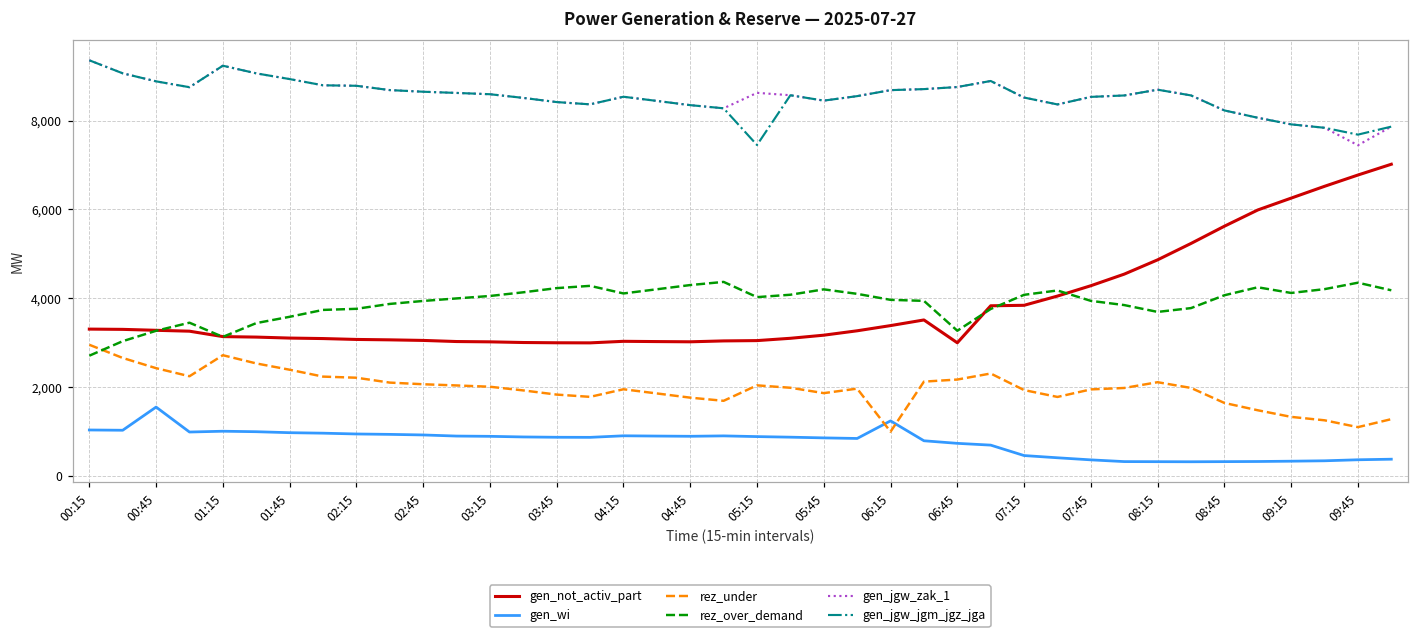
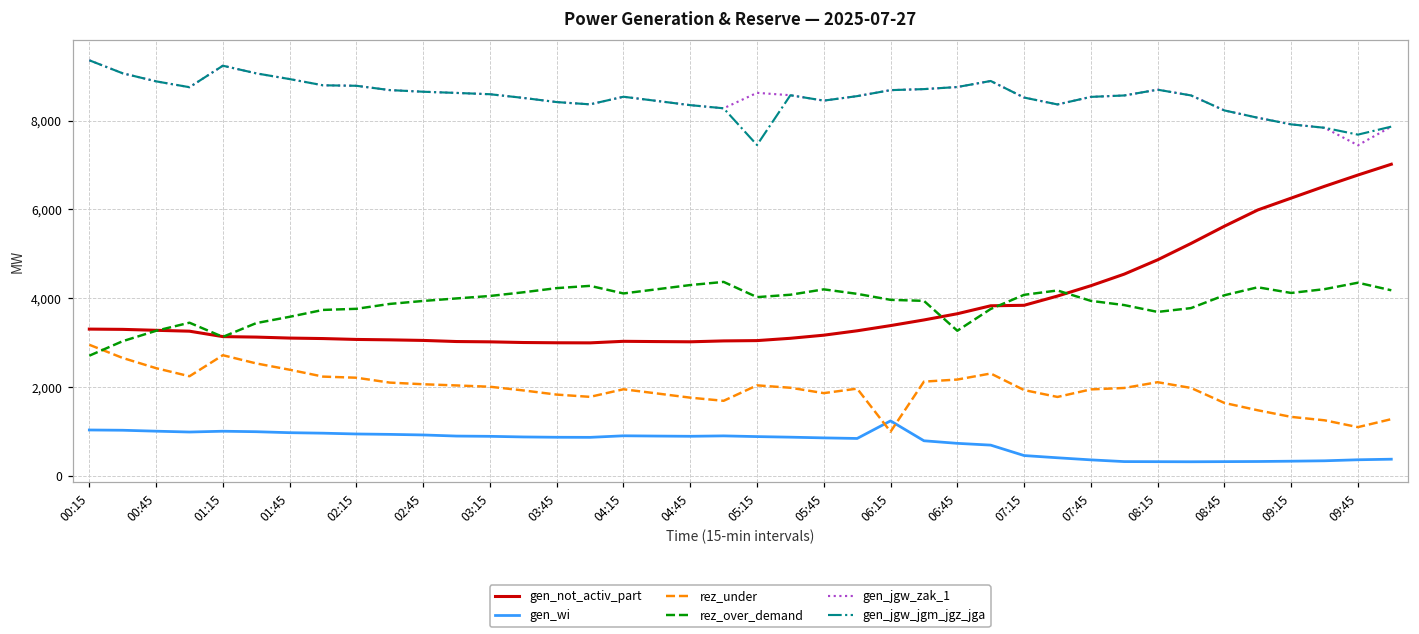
gen_wi, 00:45: 1,600 -> 1,000
gen_not_activ_part, 06:45: 3,000 -> 3,700
